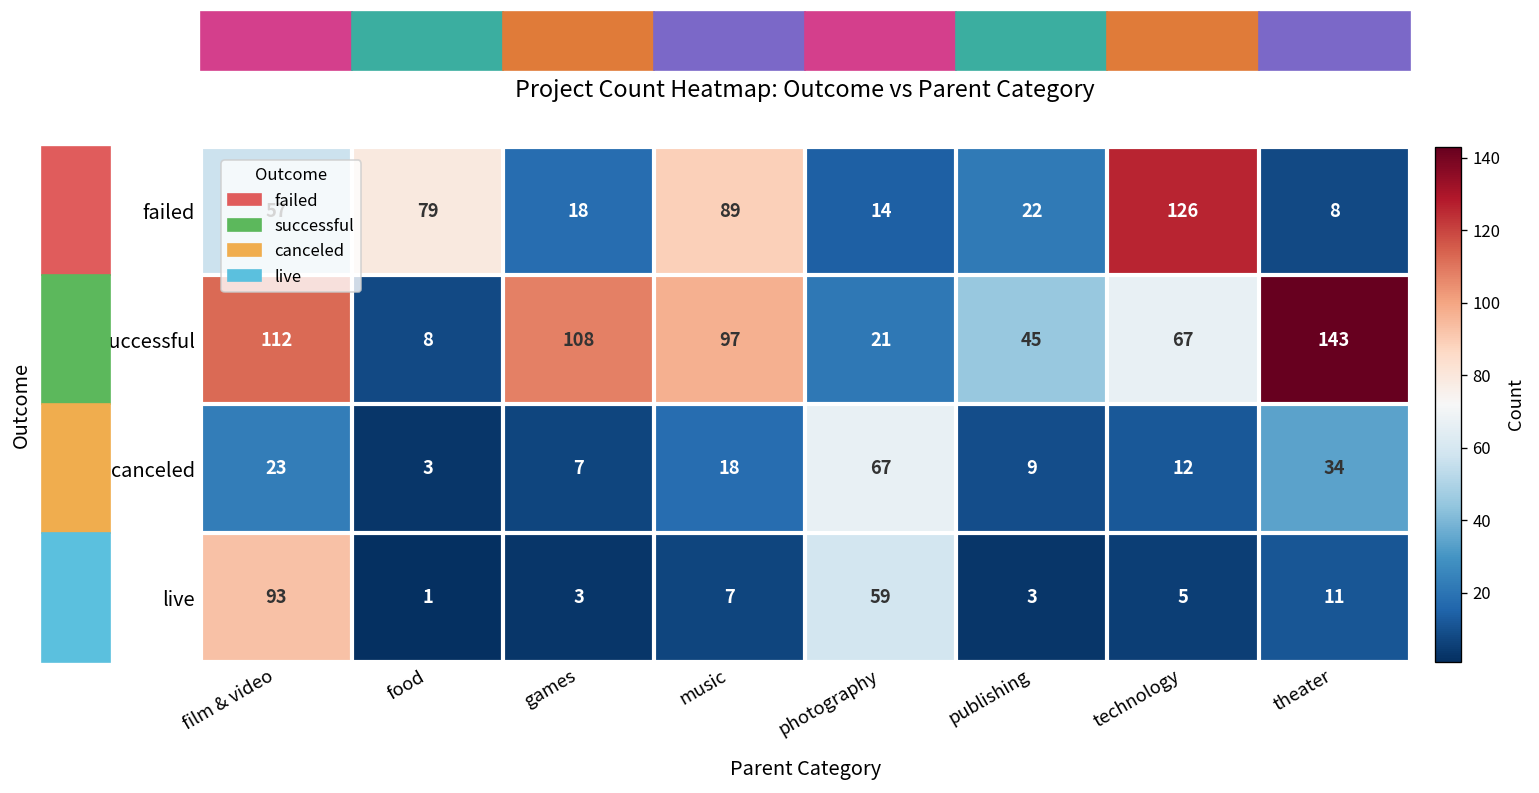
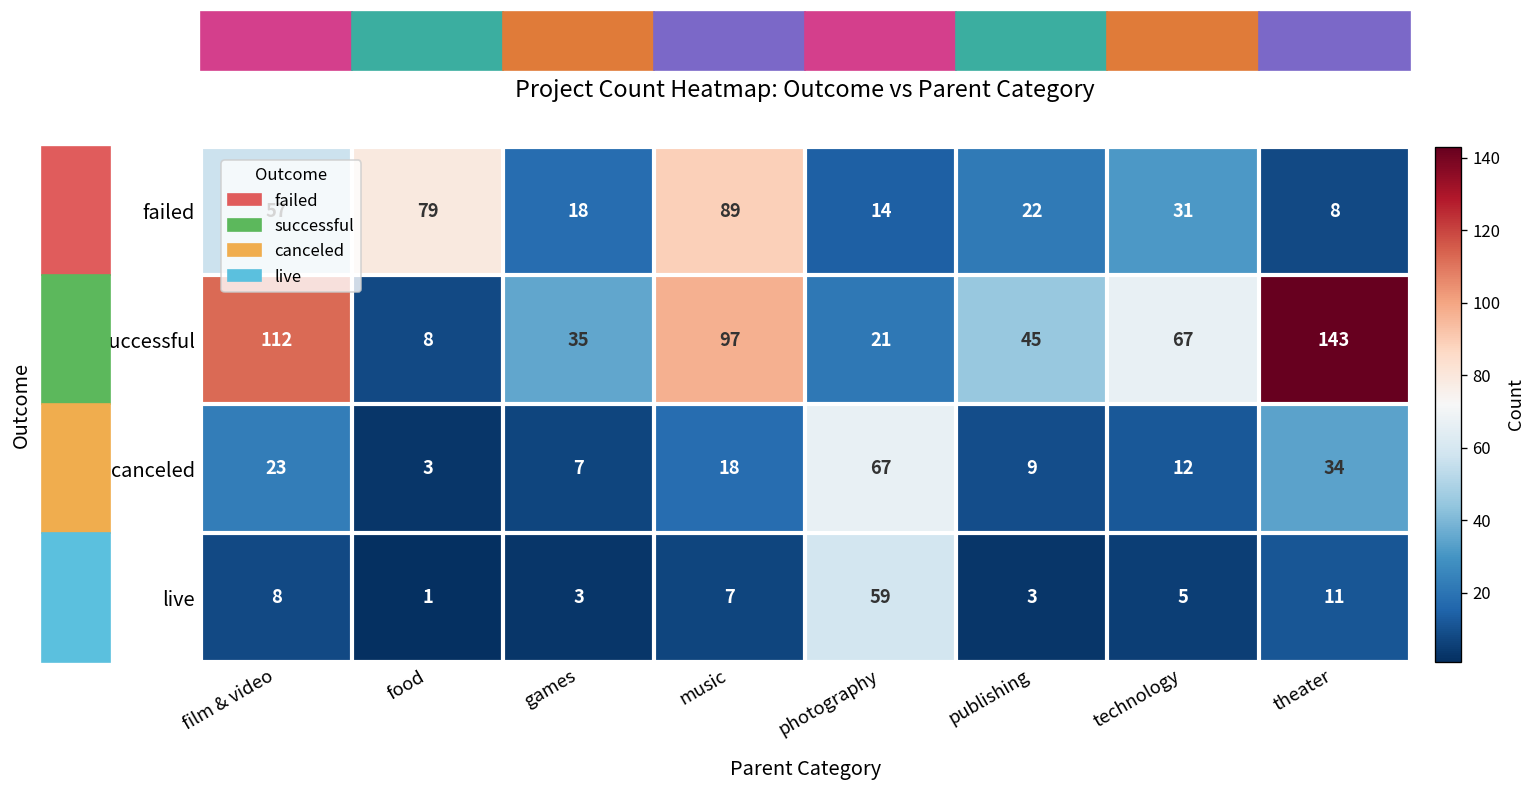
failed, technology: 126 -> 31
successful, games: 108 -> 35
live, film & video: 93 -> 8
